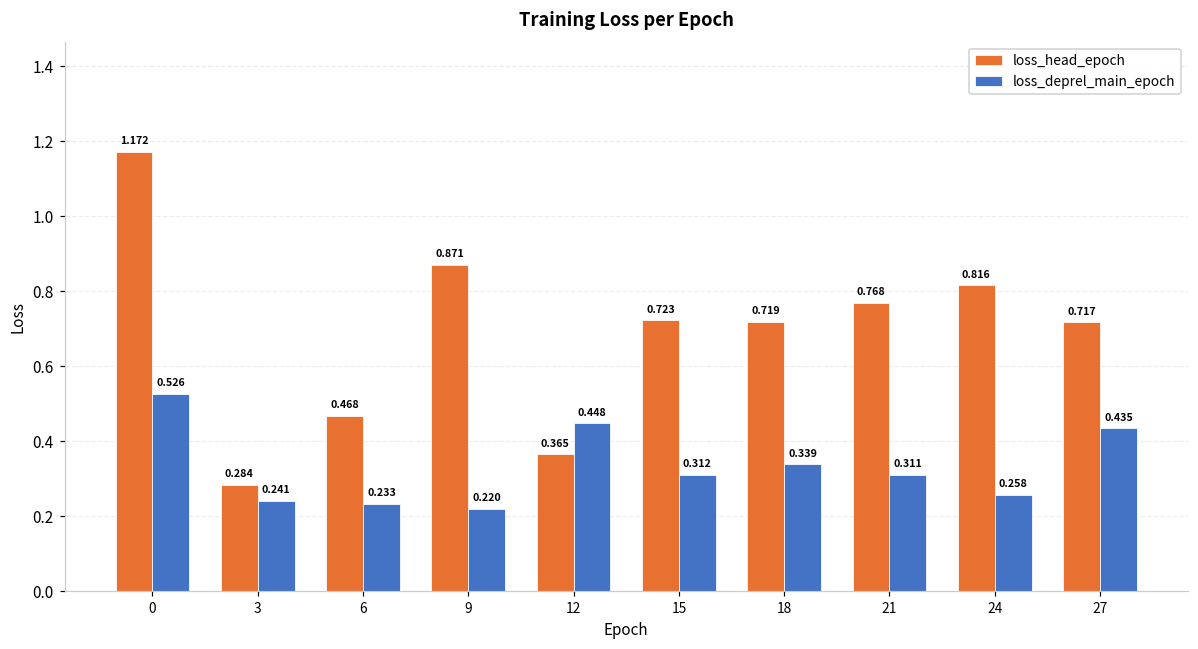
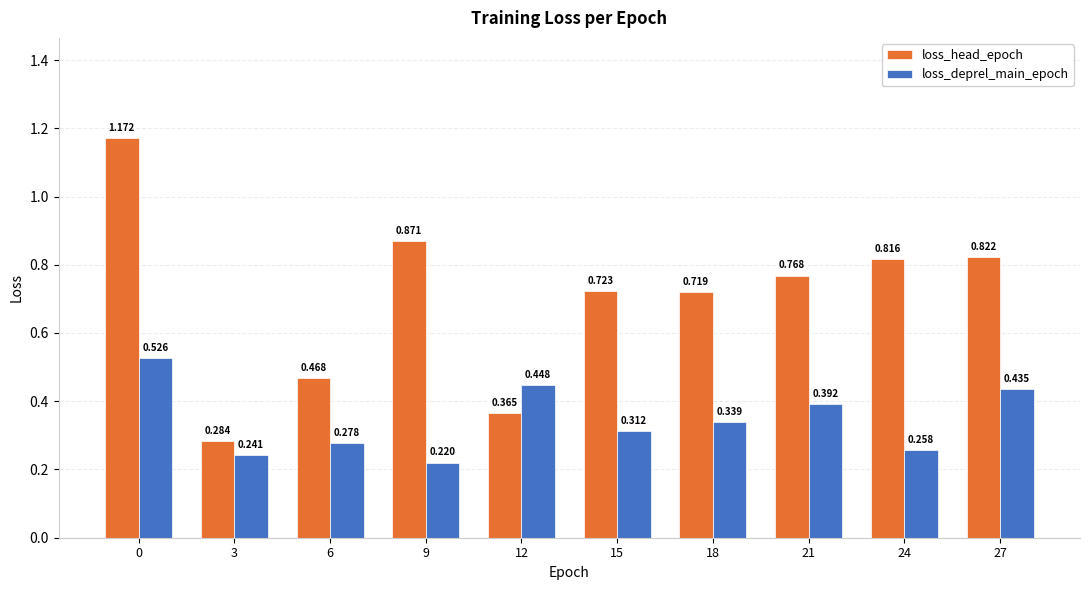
loss_deprel_main_epoch, 6: 0.233 -> 0.278
loss_deprel_main_epoch, 21: 0.311 -> 0.392
loss_head_epoch, 27: 0.717 -> 0.822
